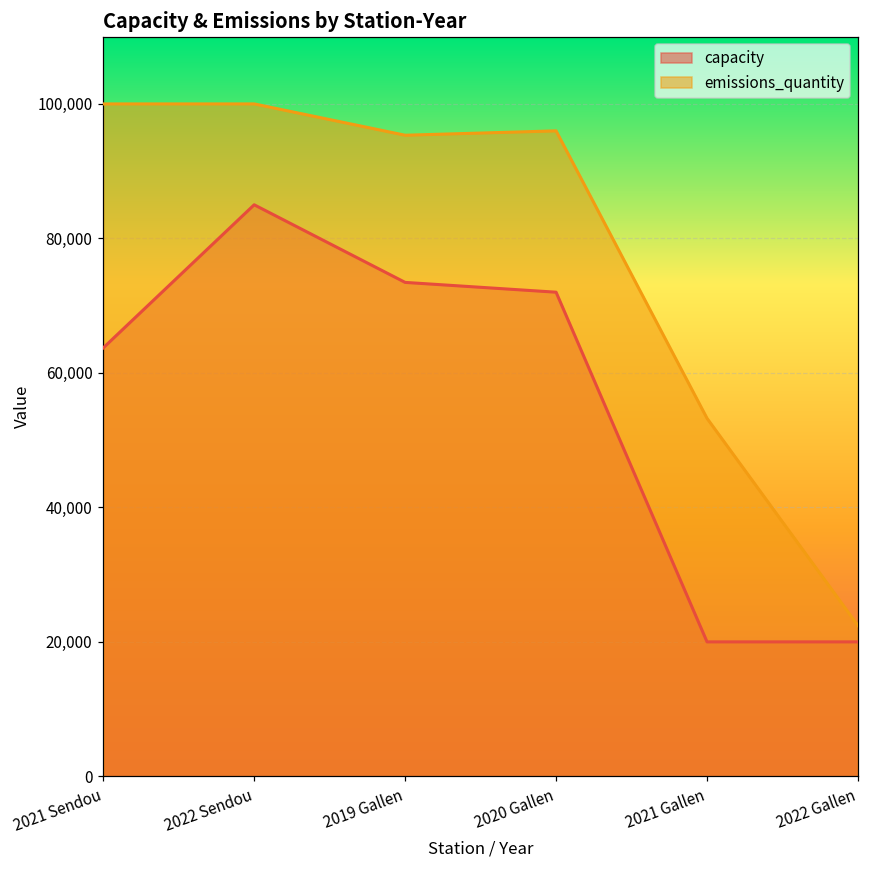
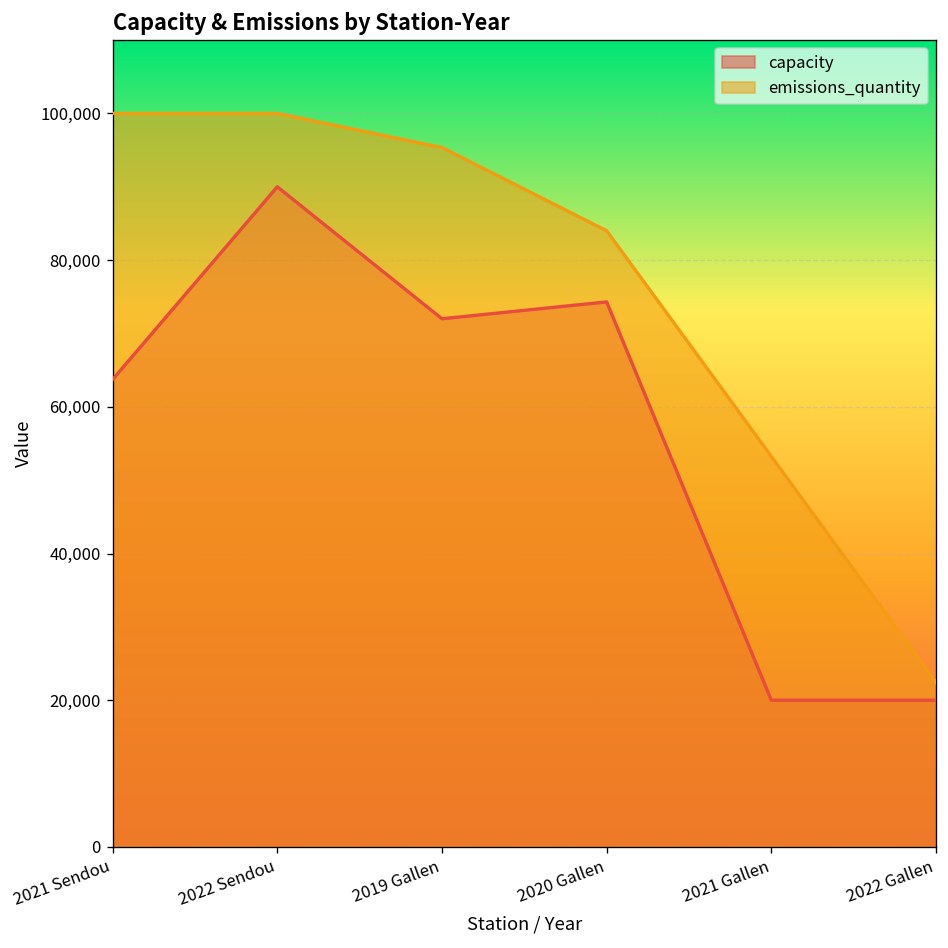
capacity, 2022 Sendou: 85,000 -> 90,000
capacity, 2019 Gallen: 73,000 -> 72,000
capacity, 2020 Gallen: 72,000 -> 74,000
emissions_quantity, 2020 Gallen: 96,000 -> 84,000
